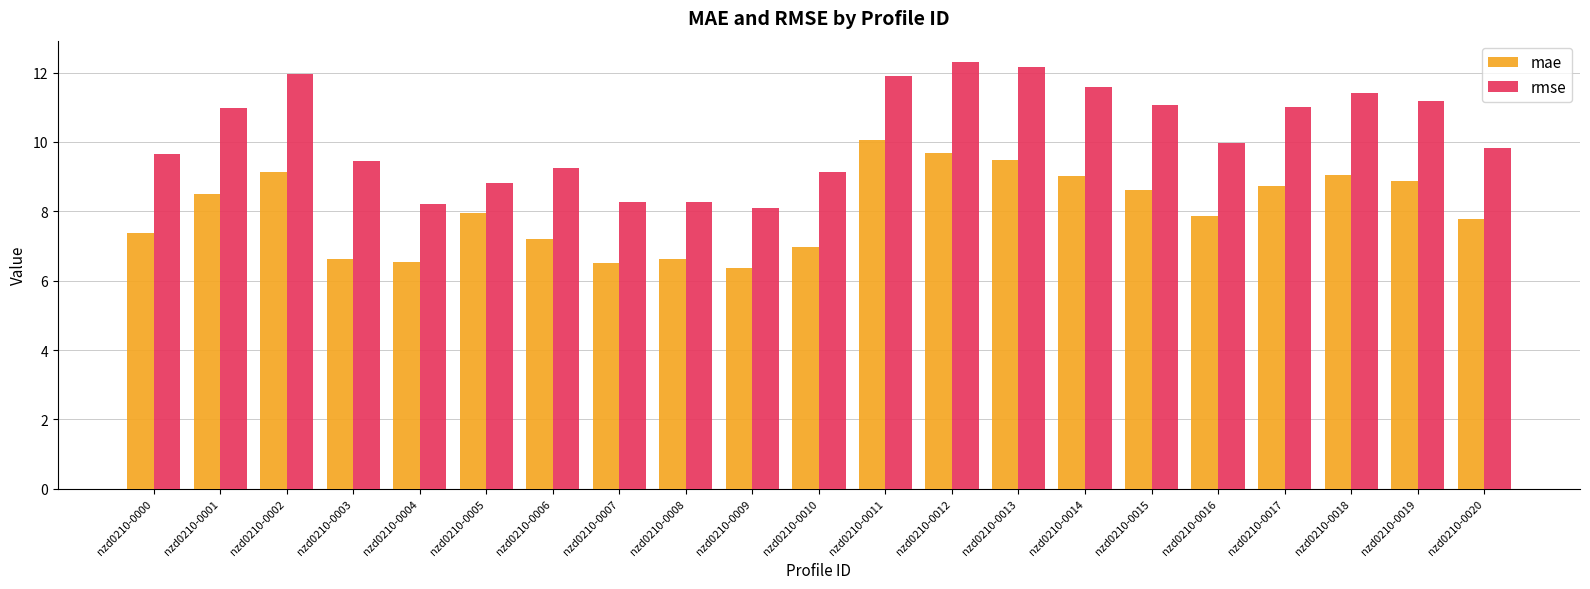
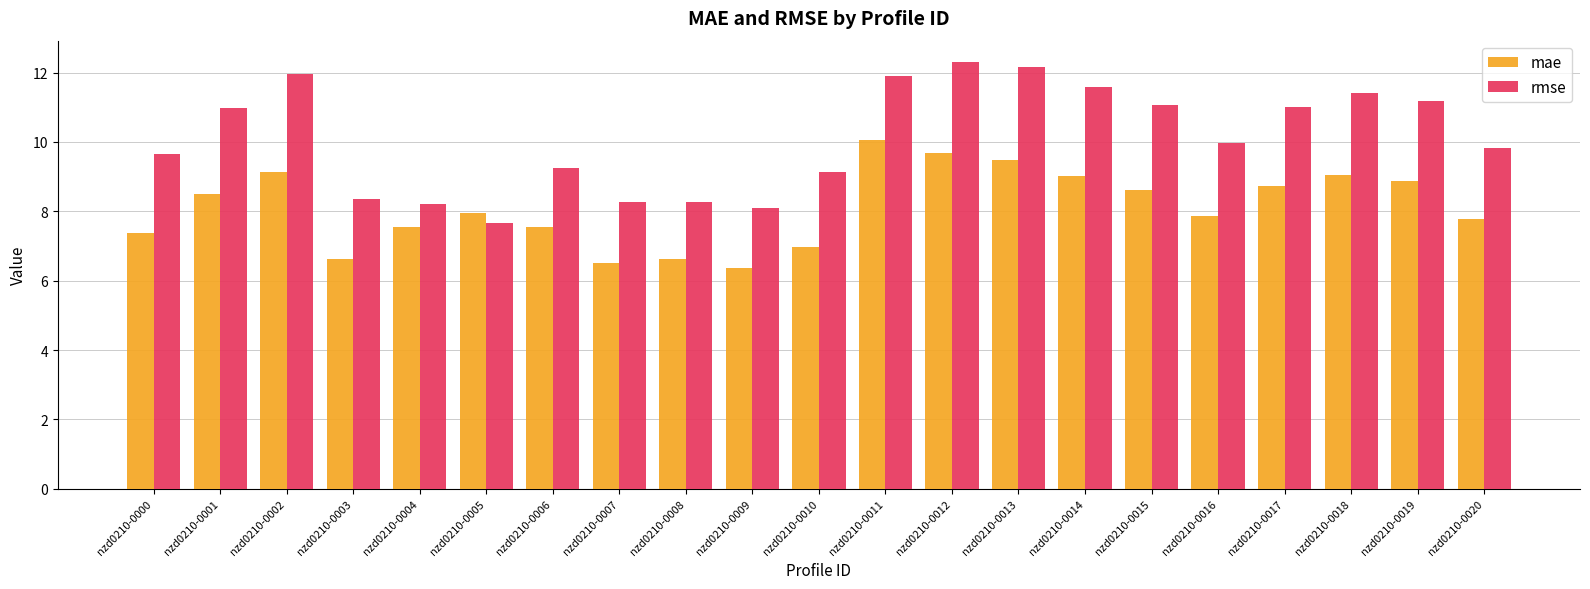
rmse, nzd0210-0003: 9.4 -> 8.3
mae, nzd0210-0004: 6.5 -> 7.5
rmse, nzd0210-0005: 8.8 -> 7.7
mae, nzd0210-0006: 7.2 -> 7.6
